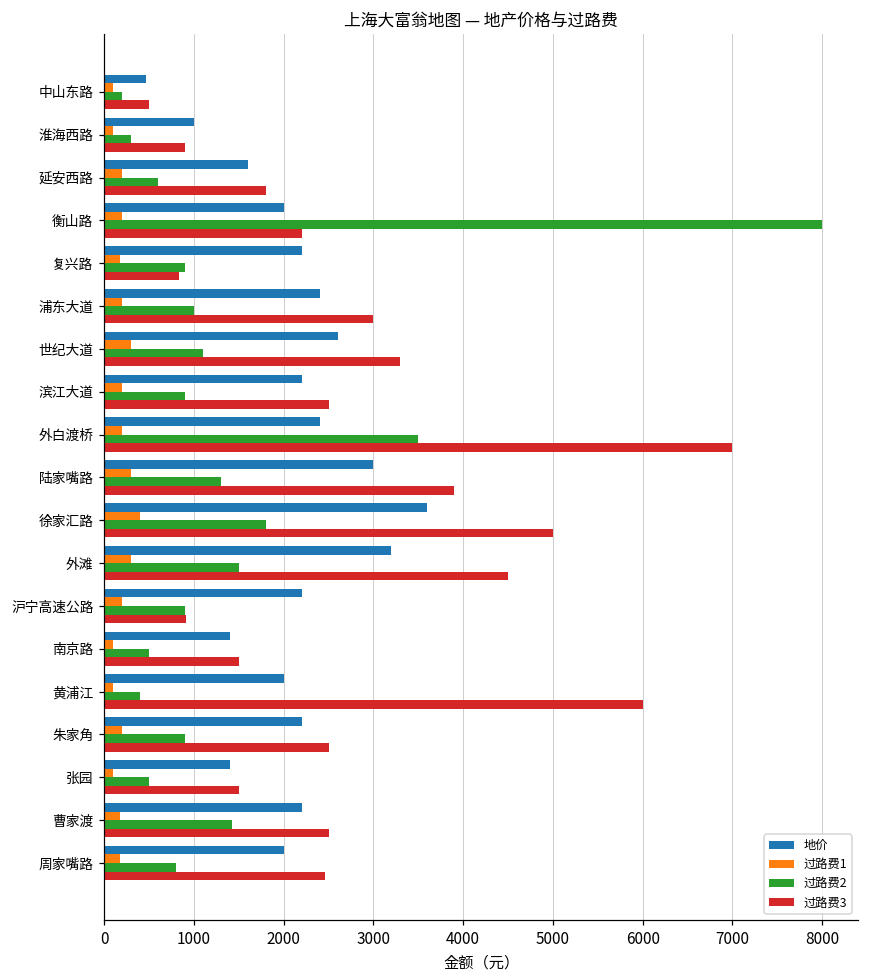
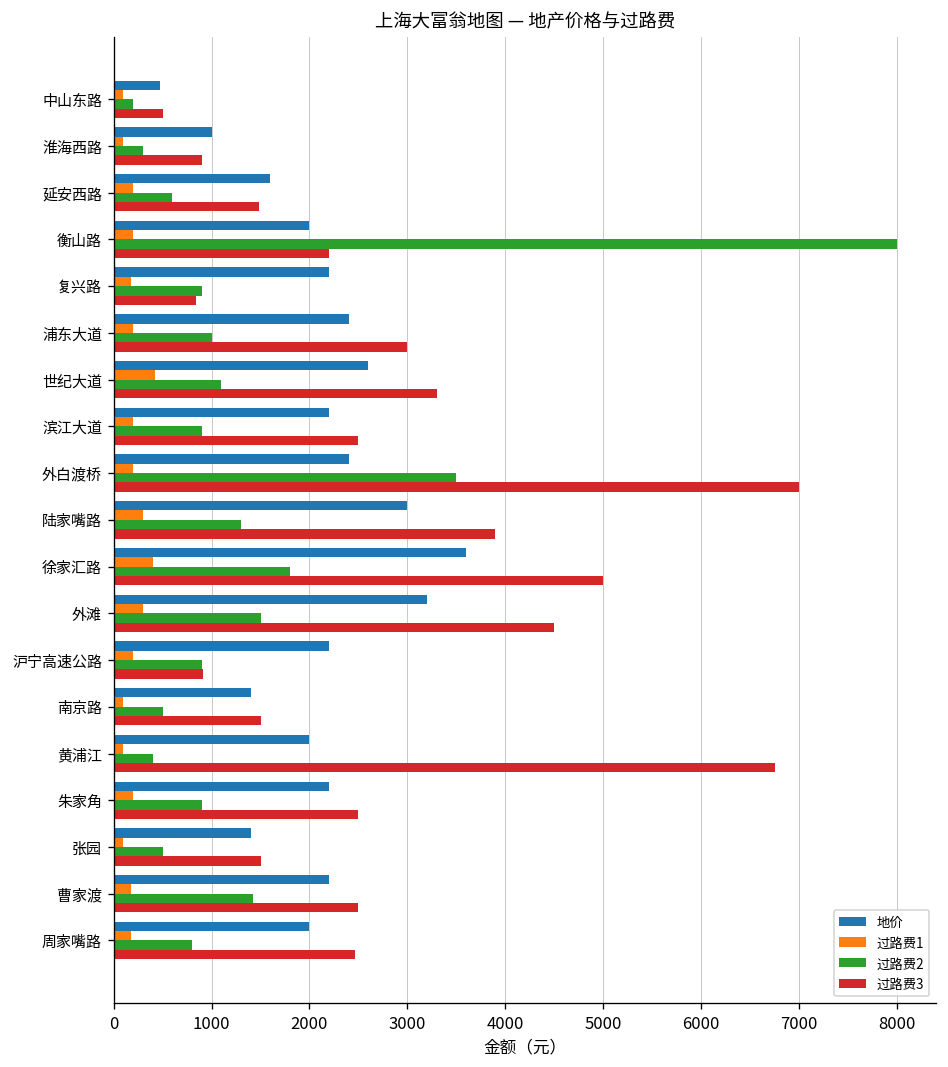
过路费3, 延安西路: 1800 -> 1500
过路费1, 世纪大道: 300 -> 400
过路费3, 黄浦江: 6000 -> 6800
